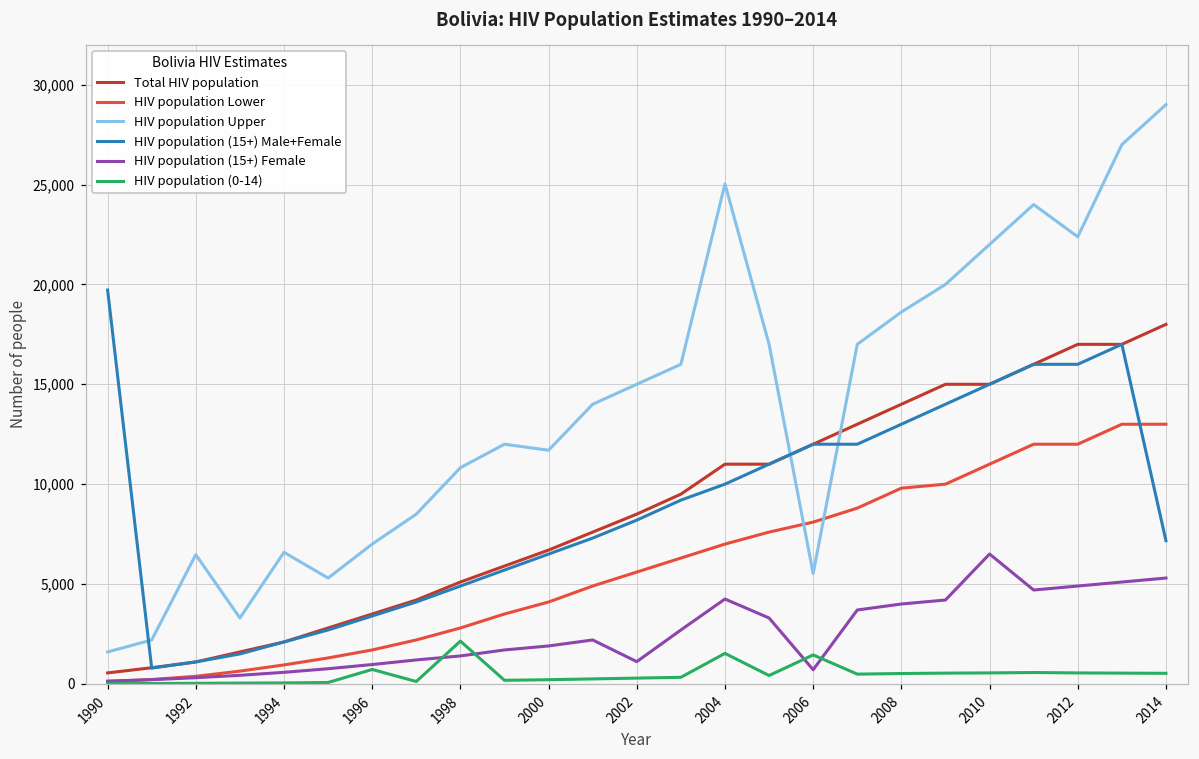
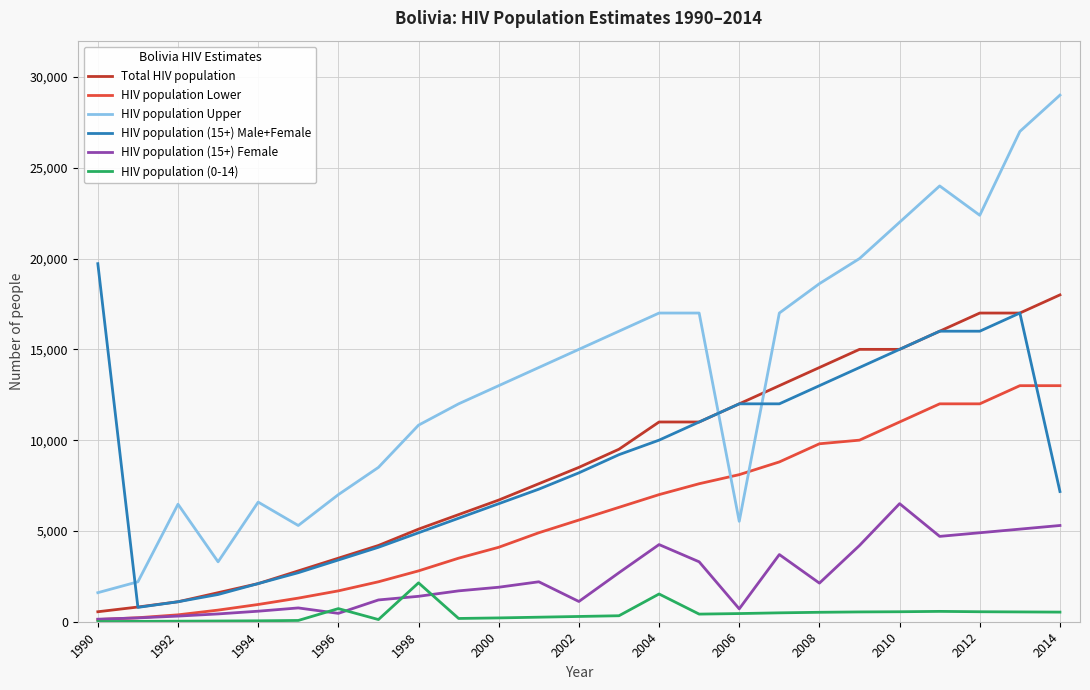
HIV population (15+) Female, 1996: 1,000 -> 500
HIV population Upper, 2000: 11,700 -> 13,000
HIV population Upper, 2004: 25,000 -> 17,000
HIV population (0-14), 2006: 1,500 -> 500
HIV population (15+) Female, 2008: 4,000 -> 2,100
